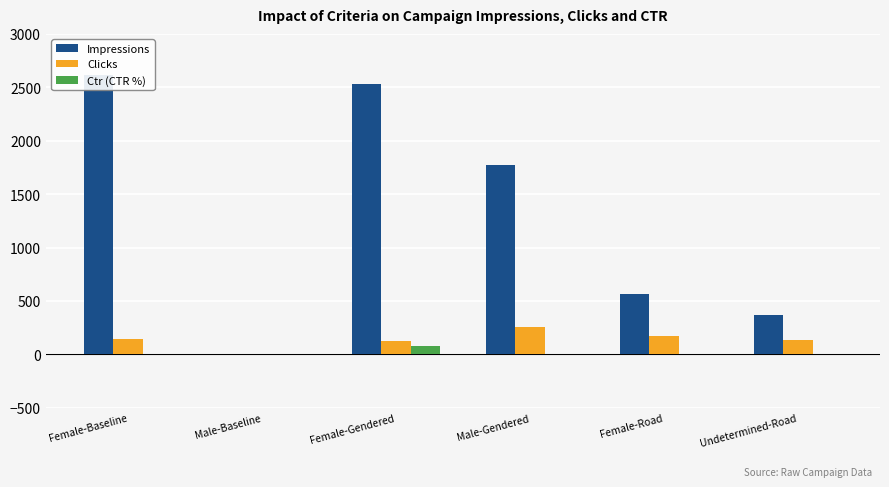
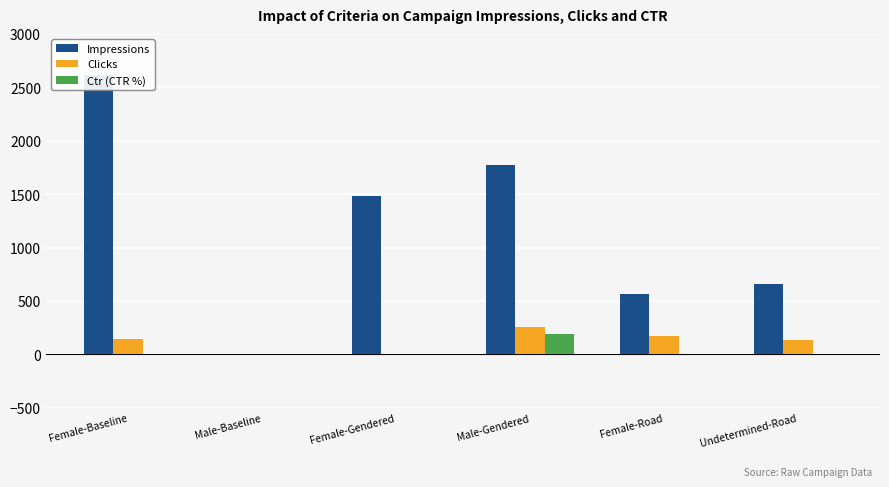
Impressions, Female-Gendered: 2530 -> 1480
Clicks, Female-Gendered: 130 -> 10
Ctr (CTR %), Female-Gendered: 80 -> 0
Ctr (CTR %), Male-Gendered: 0 -> 190
Impressions, Undetermined-Road: 370 -> 660
